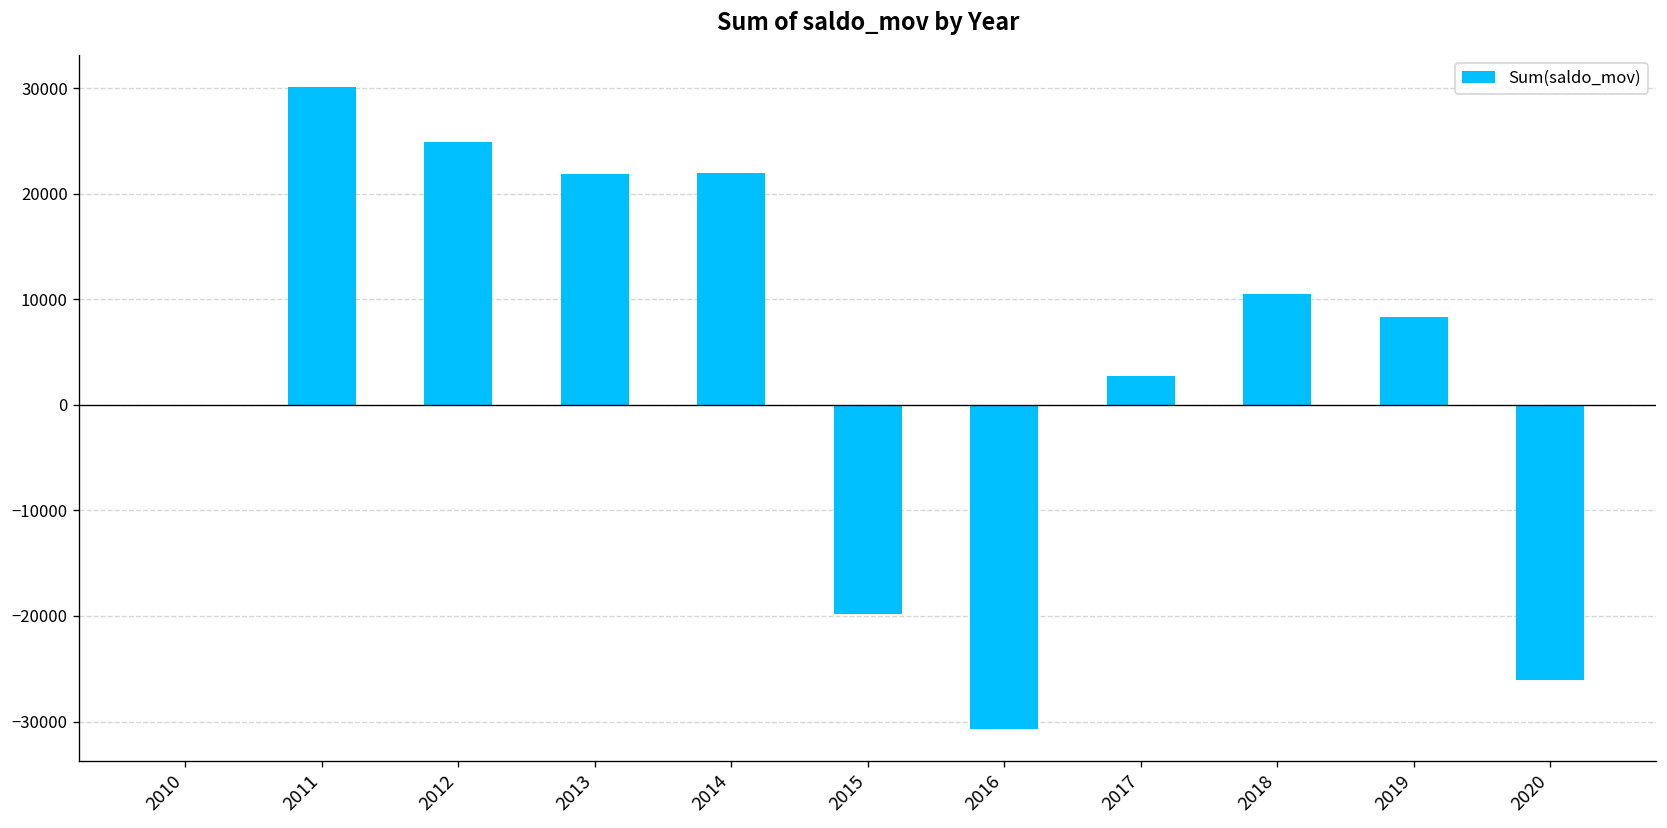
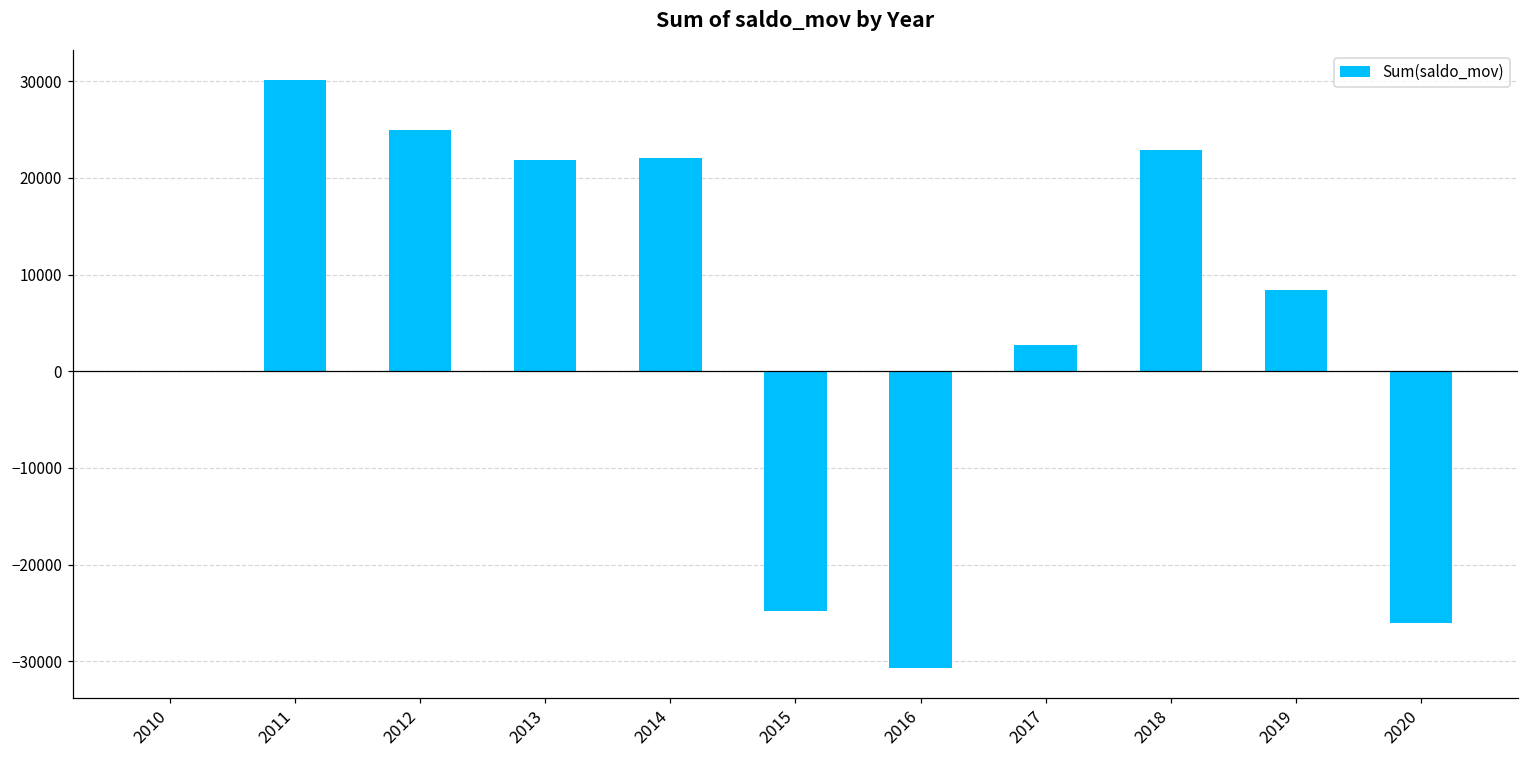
2015: -20000 -> -25000
2018: 11000 -> 23000
